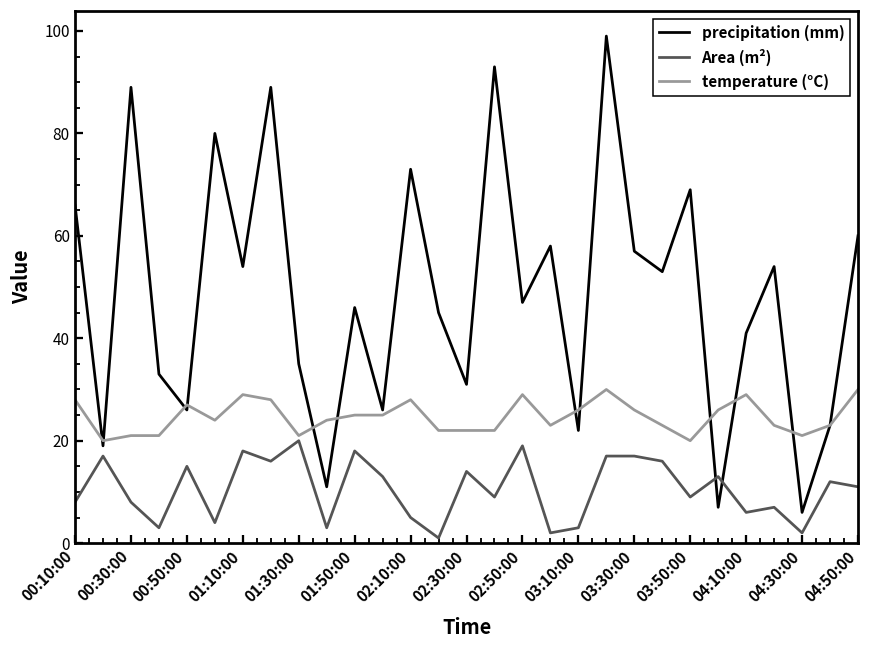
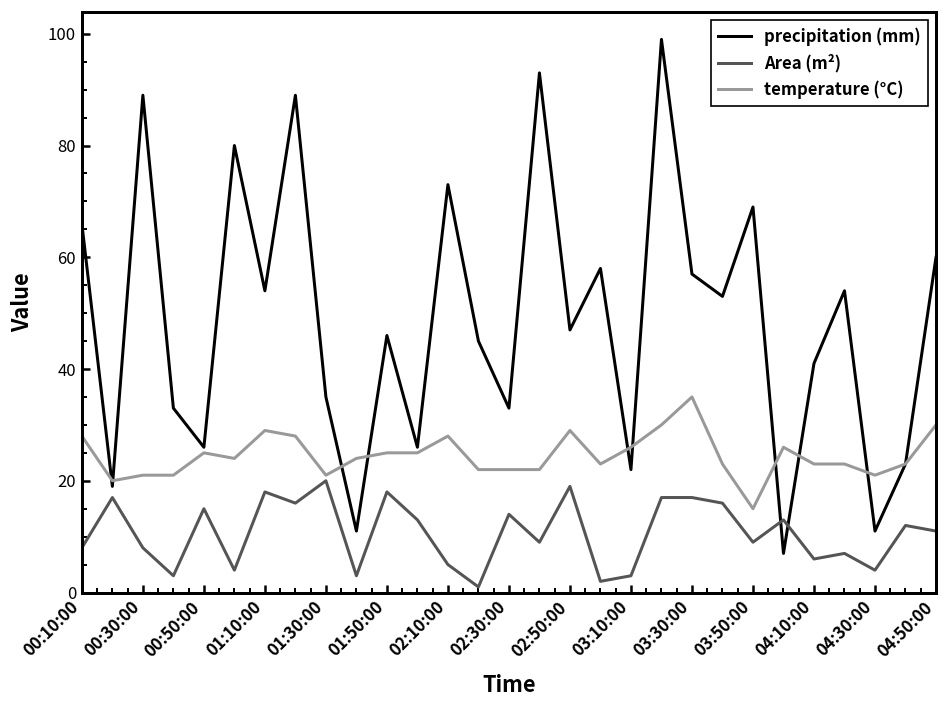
temperature (°C), 00:50:00: 27 -> 25
precipitation (mm), 02:30:00: 31 -> 33
temperature (°C), 03:30:00: 26 -> 35
temperature (°C), 03:50:00: 20 -> 15
temperature (°C), 04:10:00: 29 -> 23
precipitation (mm), 04:30:00: 6 -> 11
Area (m²), 04:30:00: 2 -> 4
